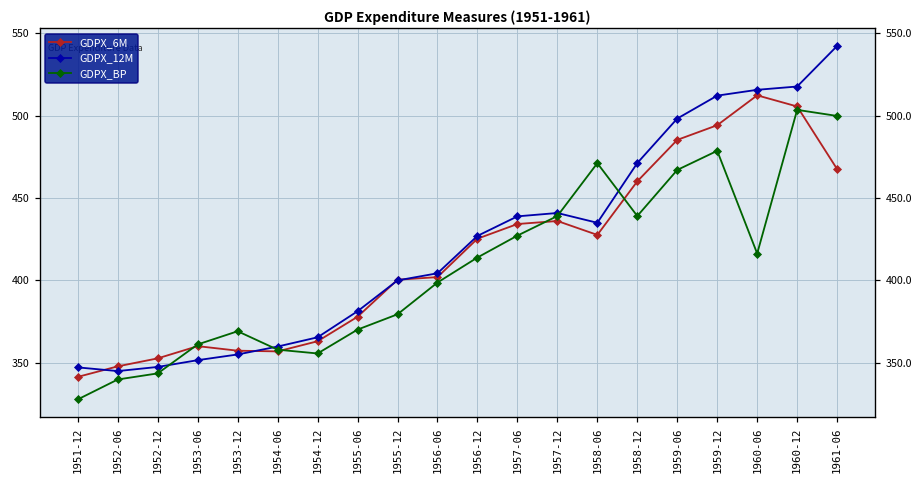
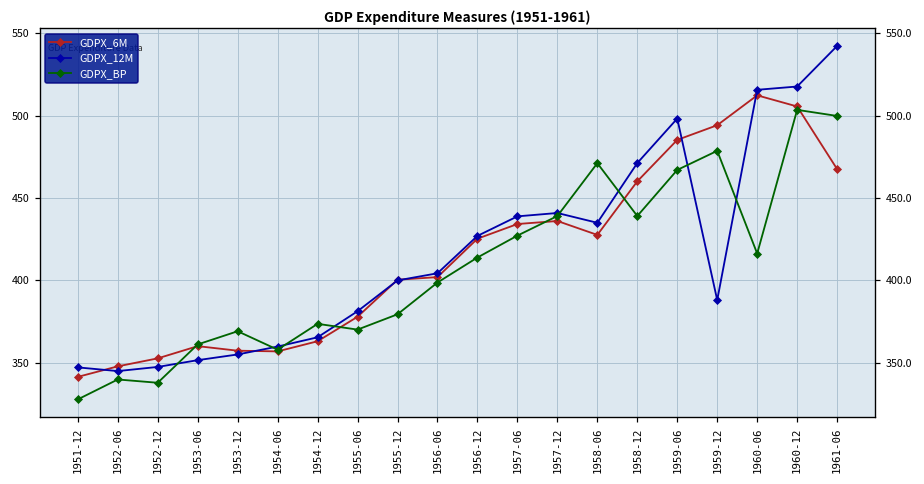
GDPX_BP, 1952-12: 343 -> 338
GDPX_BP, 1954-12: 356 -> 374
GDPX_12M, 1959-12: 512 -> 388
